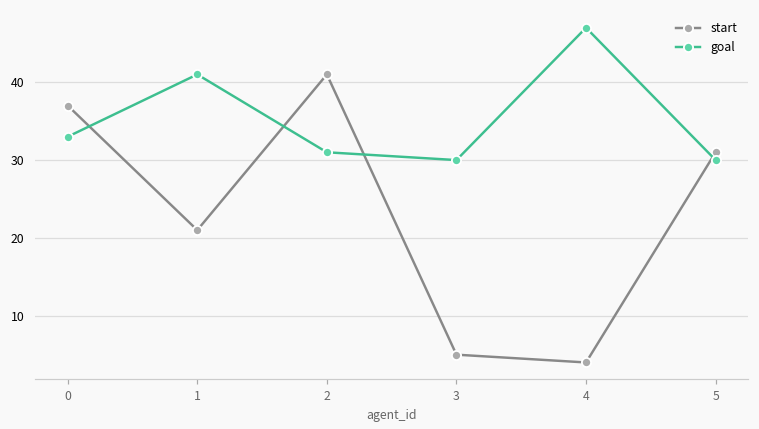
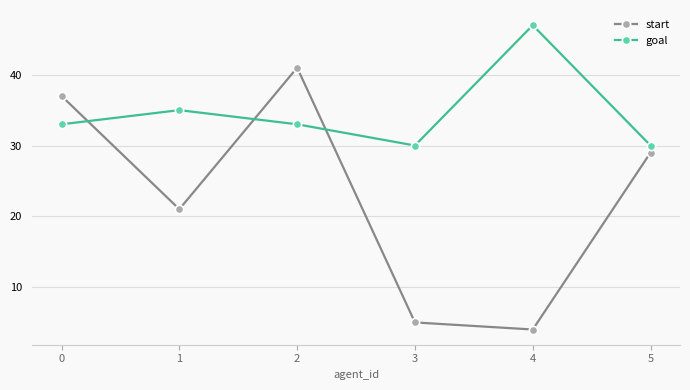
goal, 1: 41 -> 35
goal, 2: 31 -> 33
start, 5: 31 -> 29
